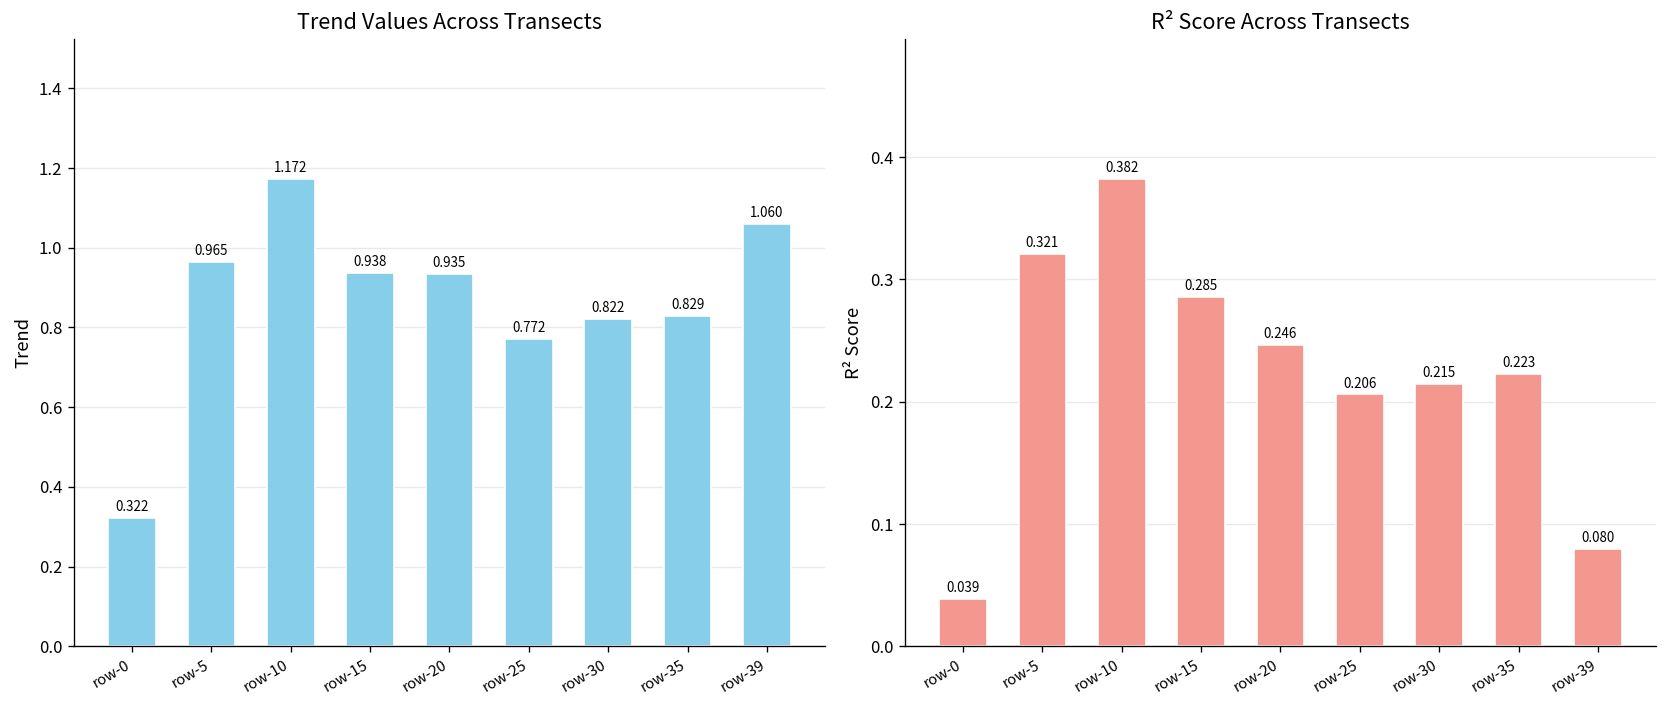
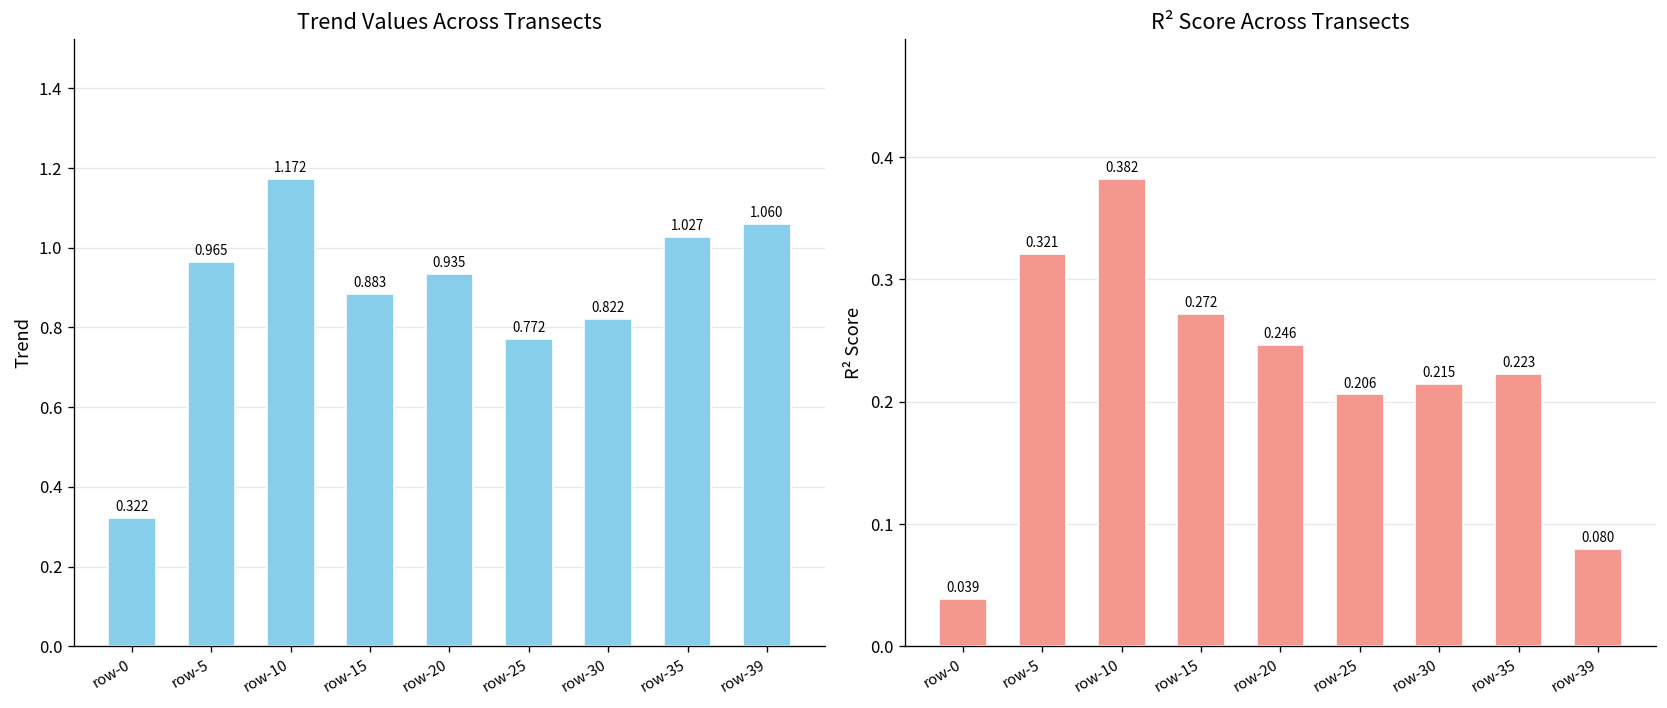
Trend Values Across Transects, row-15: 0.938 -> 0.883
Trend Values Across Transects, row-35: 0.829 -> 1.027
R² Score Across Transects, row-15: 0.285 -> 0.272
